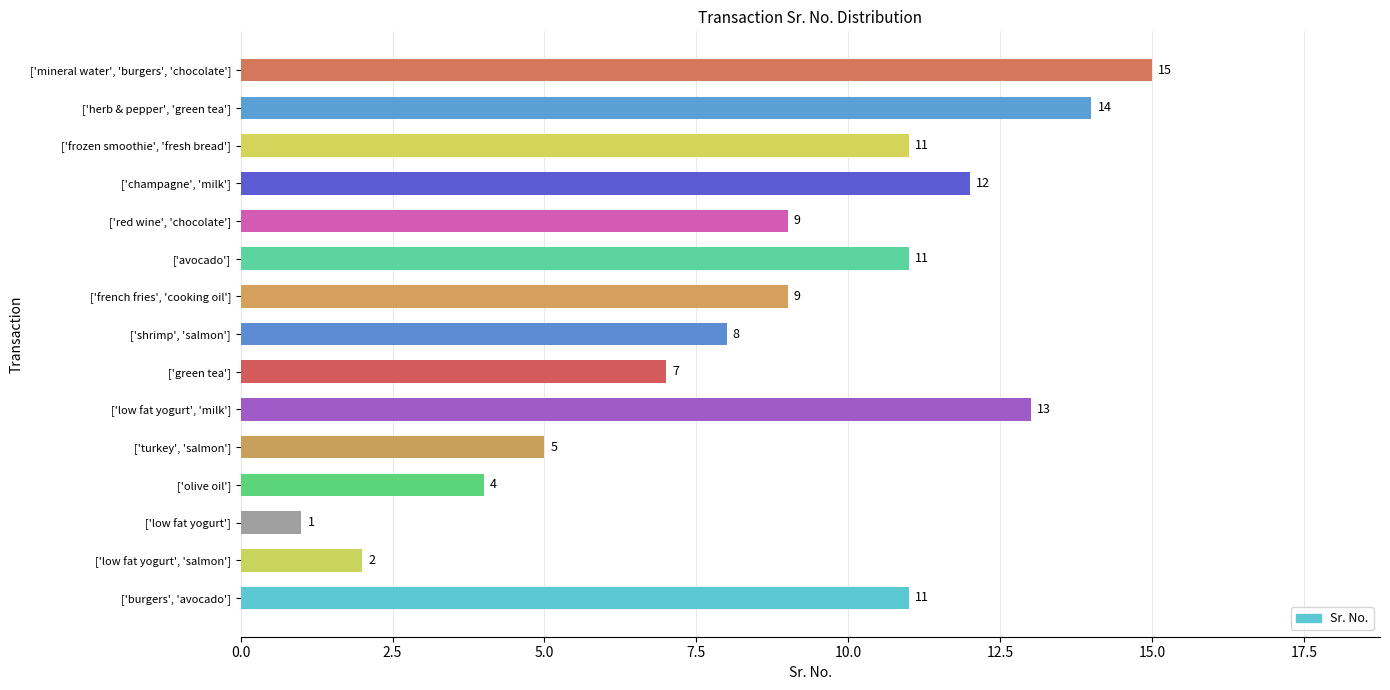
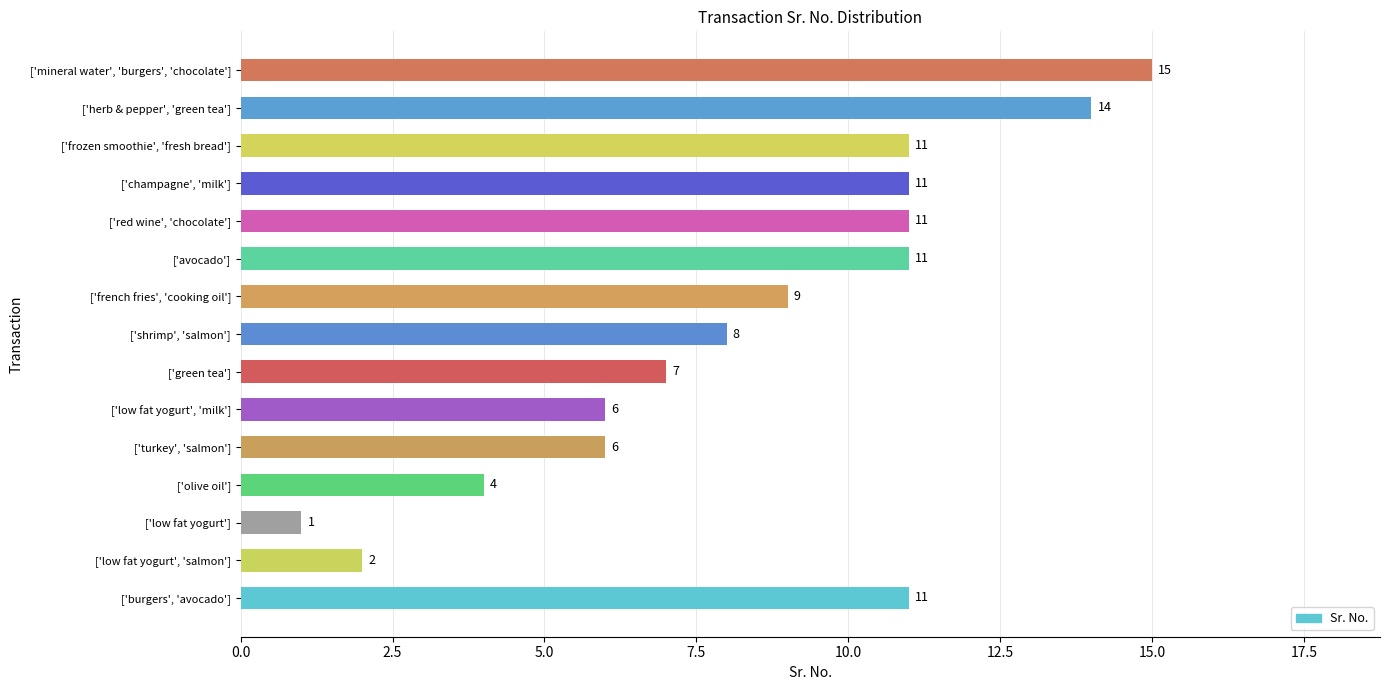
['champagne', 'milk']: 12 -> 11
['red wine', 'chocolate']: 9 -> 11
['low fat yogurt', 'milk']: 13 -> 6
['turkey', 'salmon']: 5 -> 6
